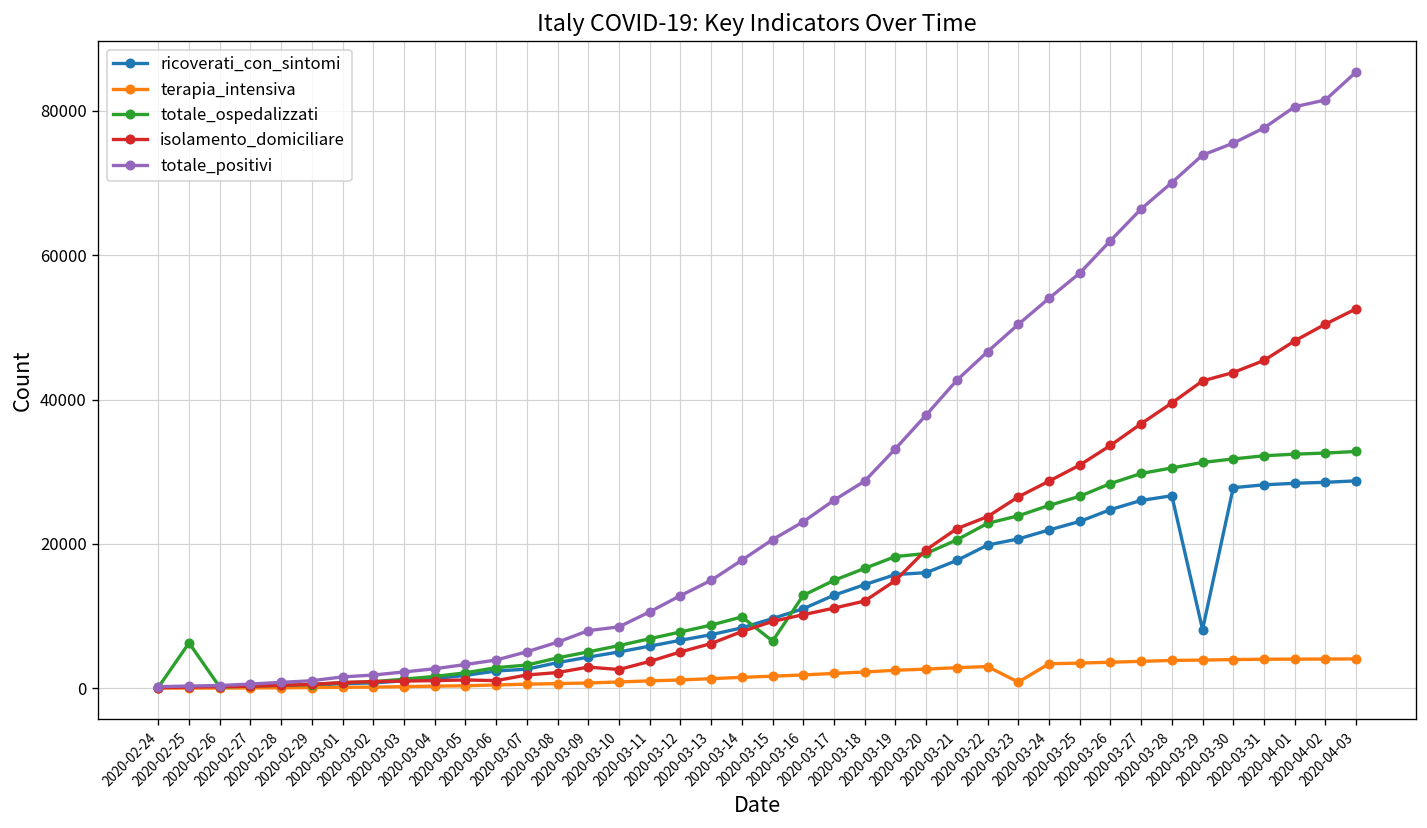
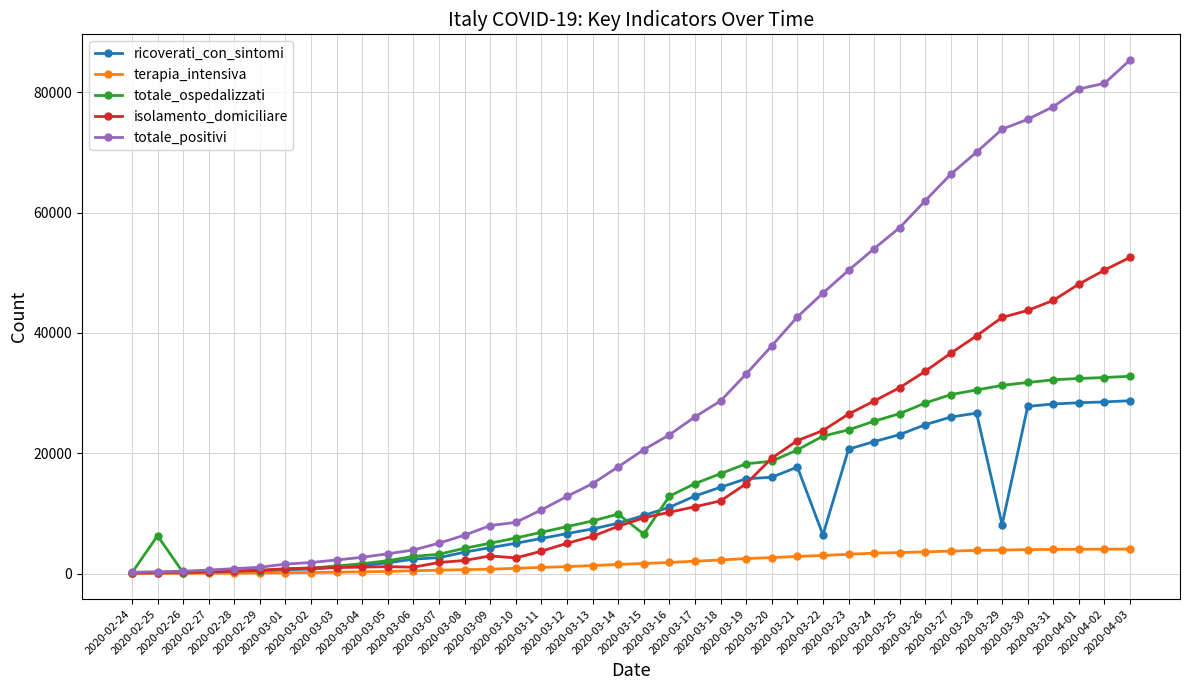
ricoverati_con_sintomi, 2020-03-22: 20000 -> 6000
terapia_intensiva, 2020-03-23: 1000 -> 3000
